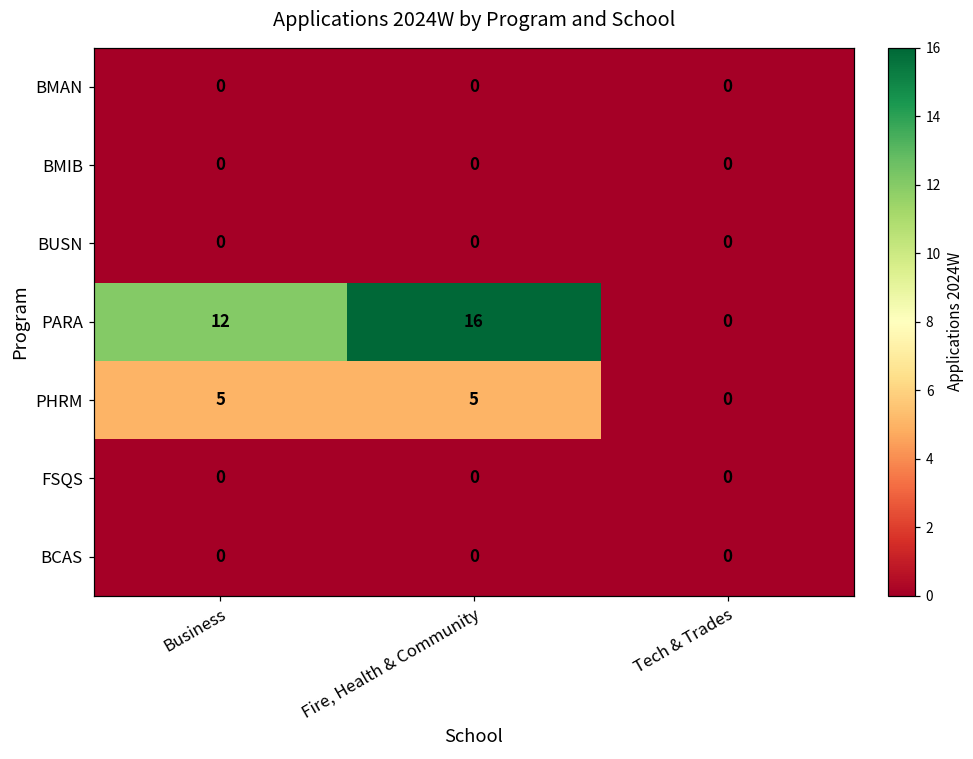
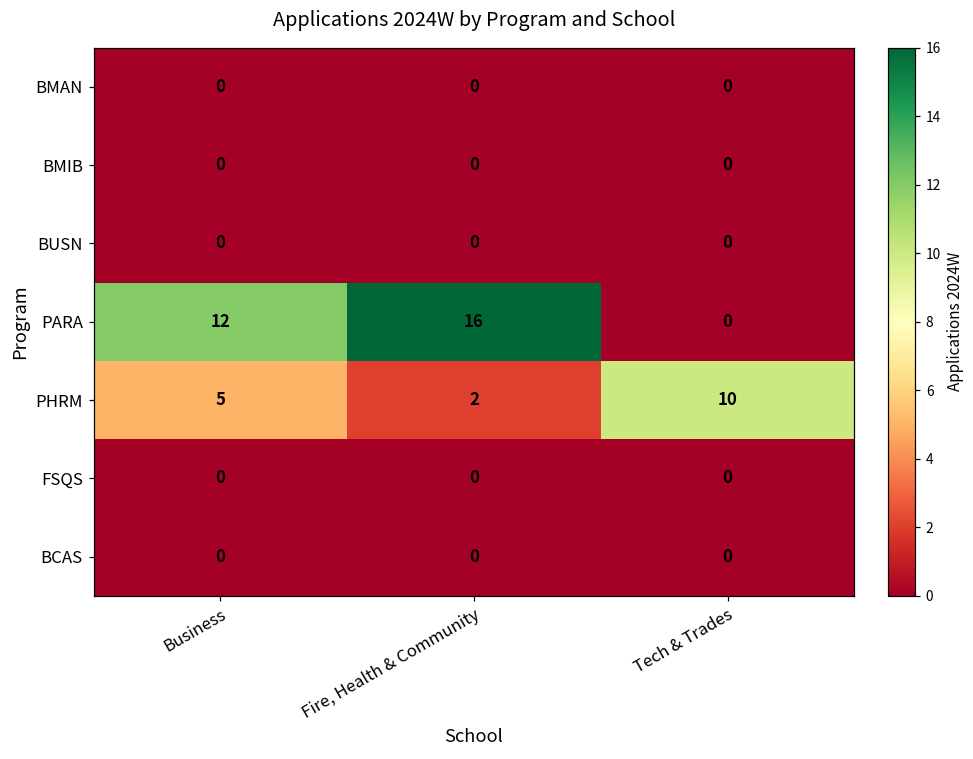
PHRM, Fire, Health & Community: 5 -> 2
PHRM, Tech & Trades: 0 -> 10
